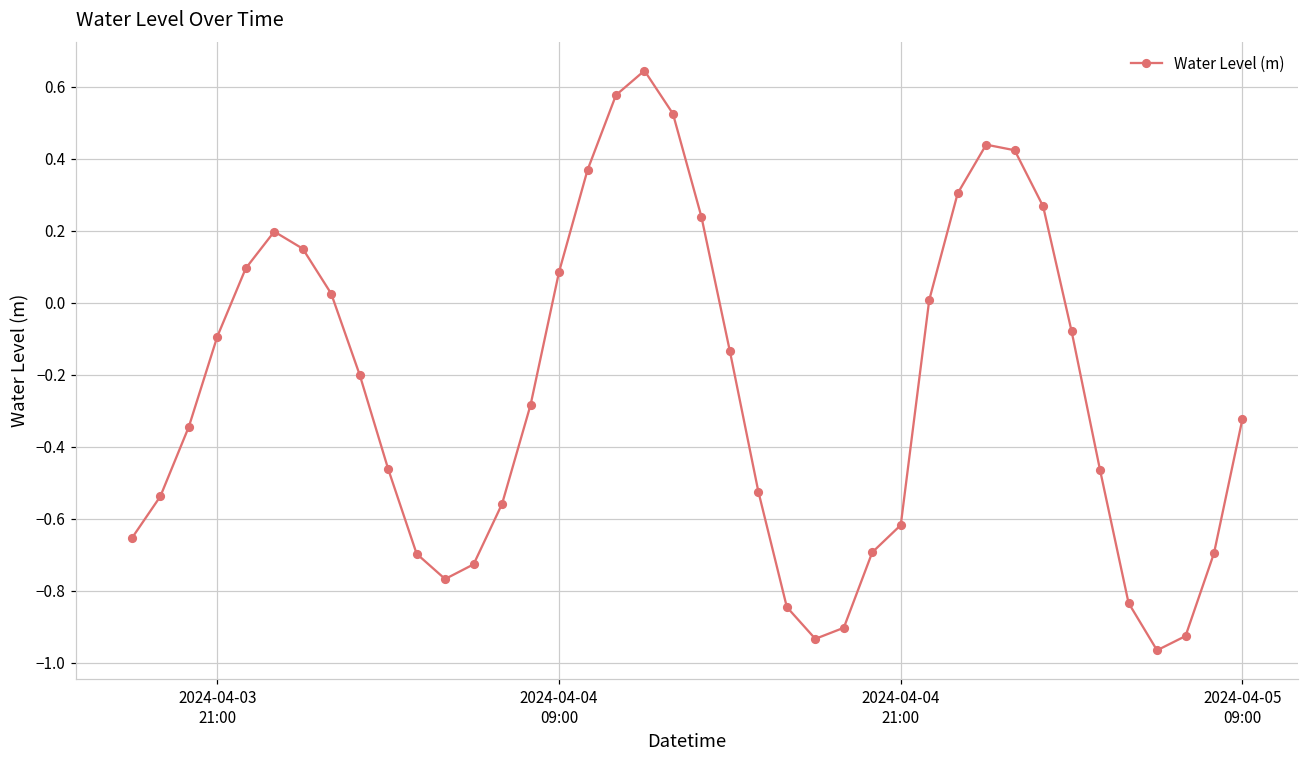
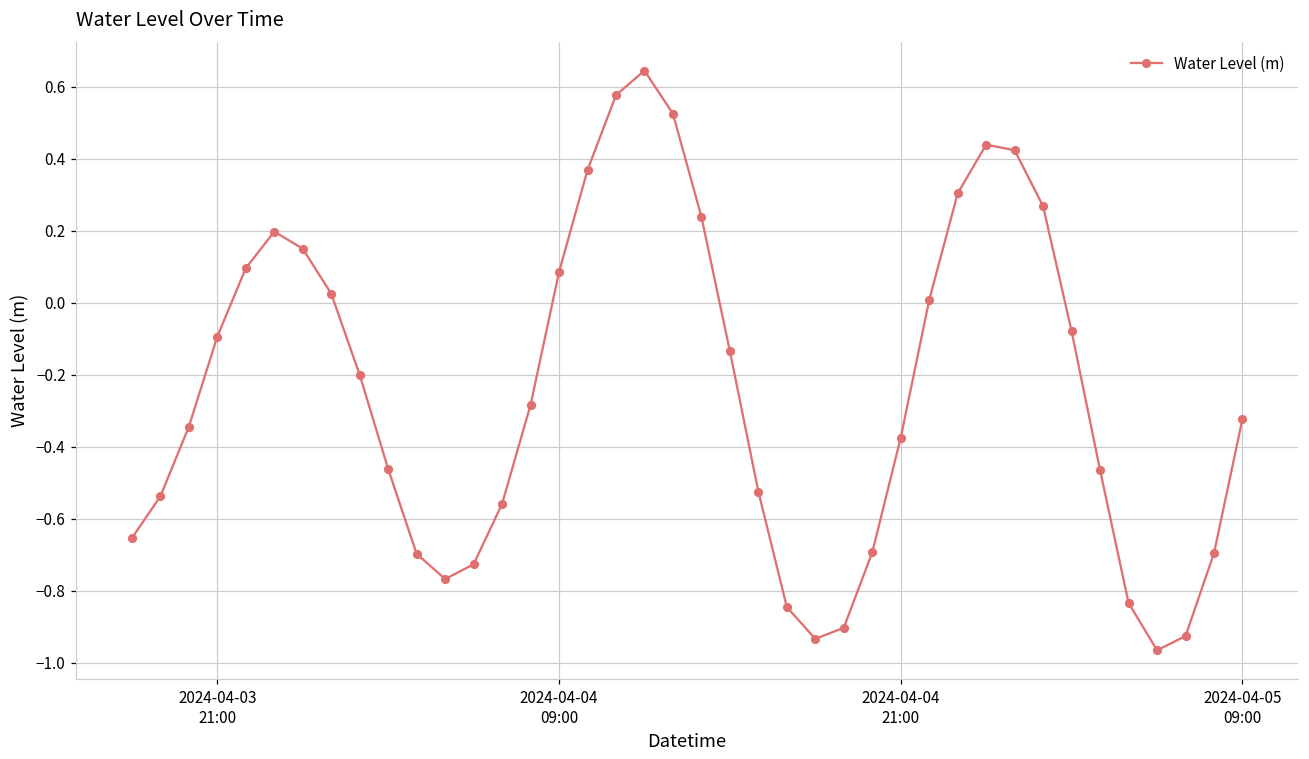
2024-04-04 21:00: -0.62 -> -0.37
